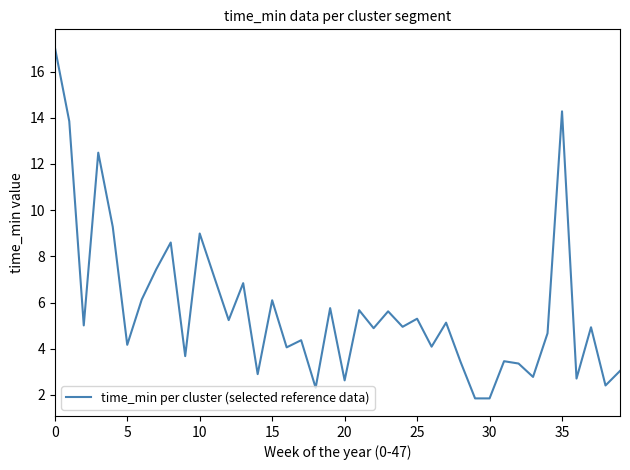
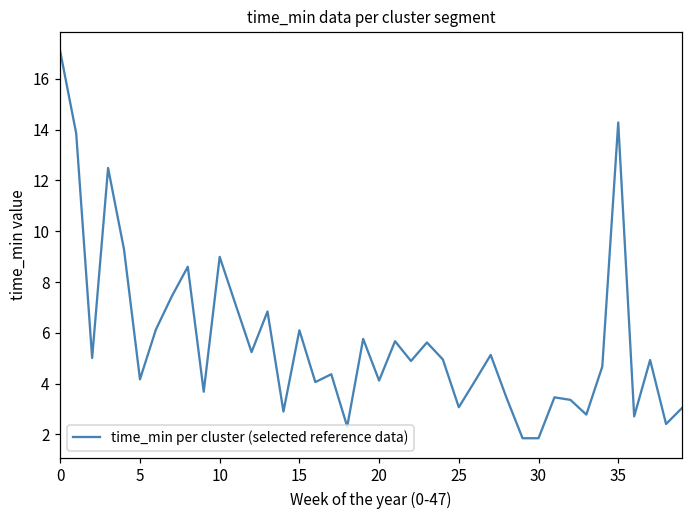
20: 2.6 -> 4.1
25: 5.3 -> 3.1
